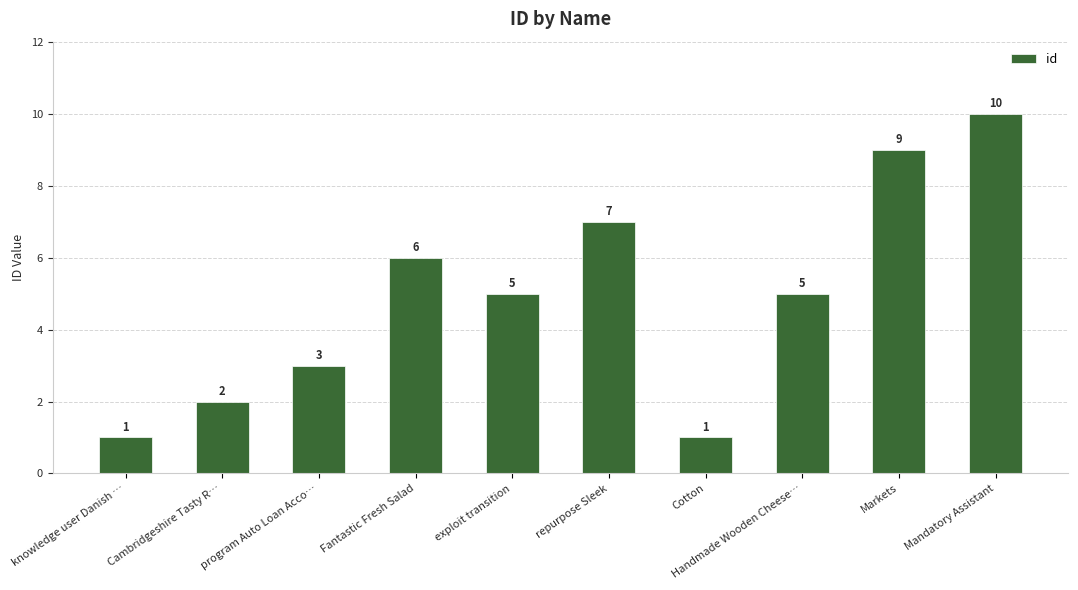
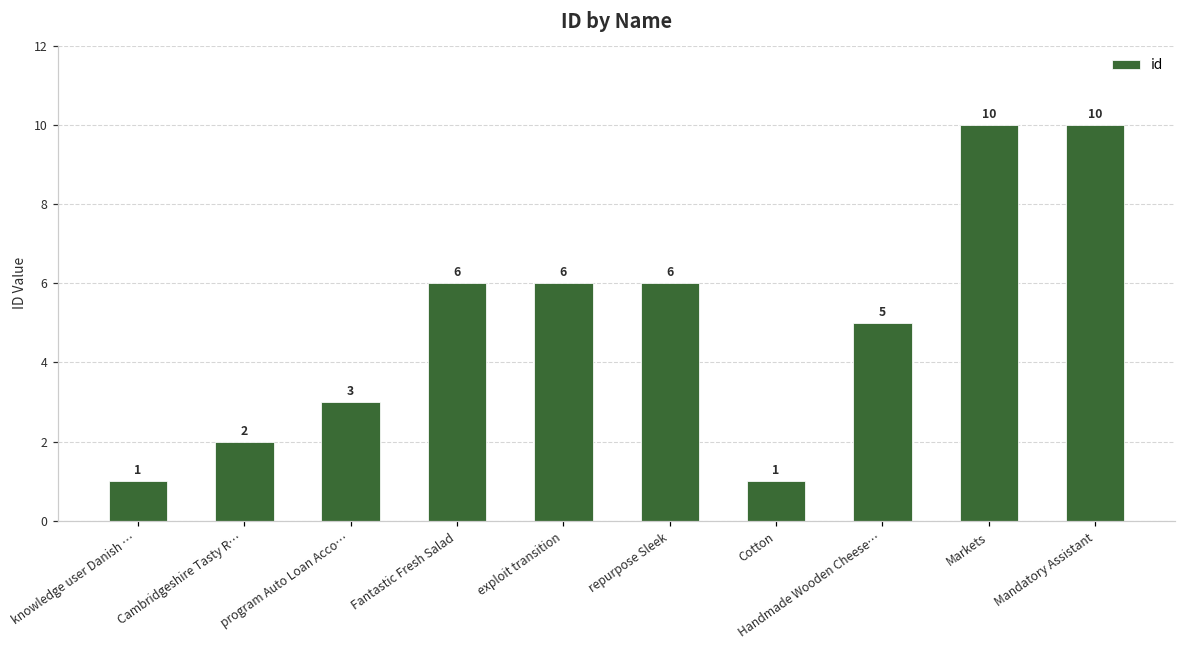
exploit transition: 5 -> 6
repurpose Sleek: 7 -> 6
Markets: 9 -> 10
